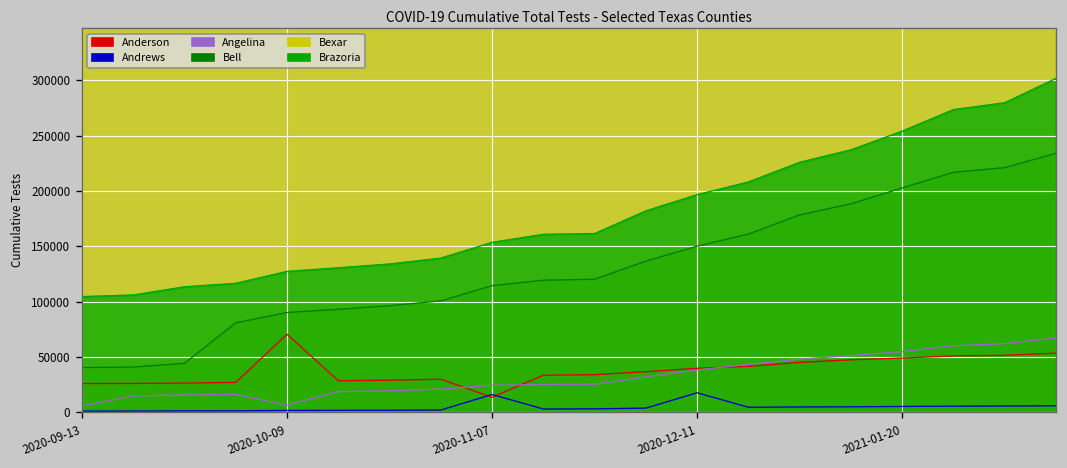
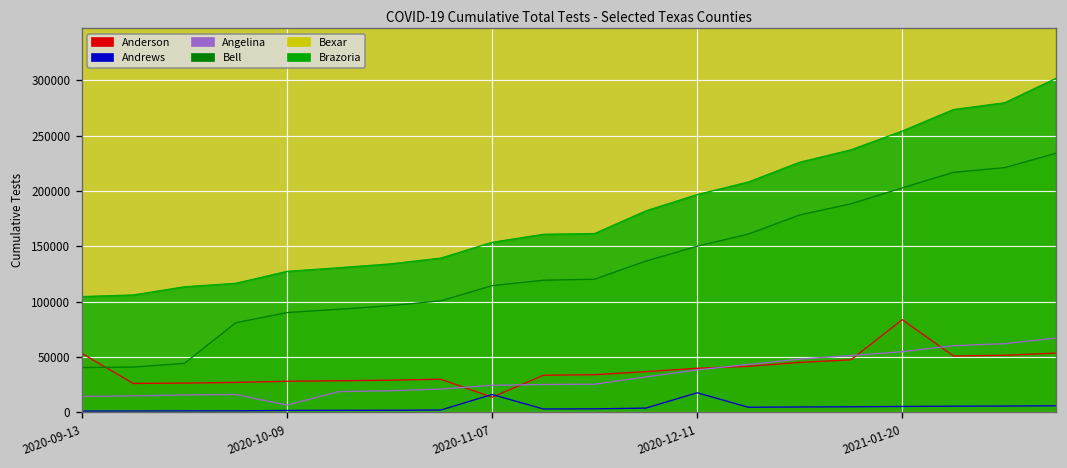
Anderson, 2020-09-13: 30000 -> 50000
Angelina, 2020-09-13: 6000 -> 14000
Anderson, 2020-10-09: 70000 -> 30000
Anderson, 2021-01-20: 50000 -> 80000
